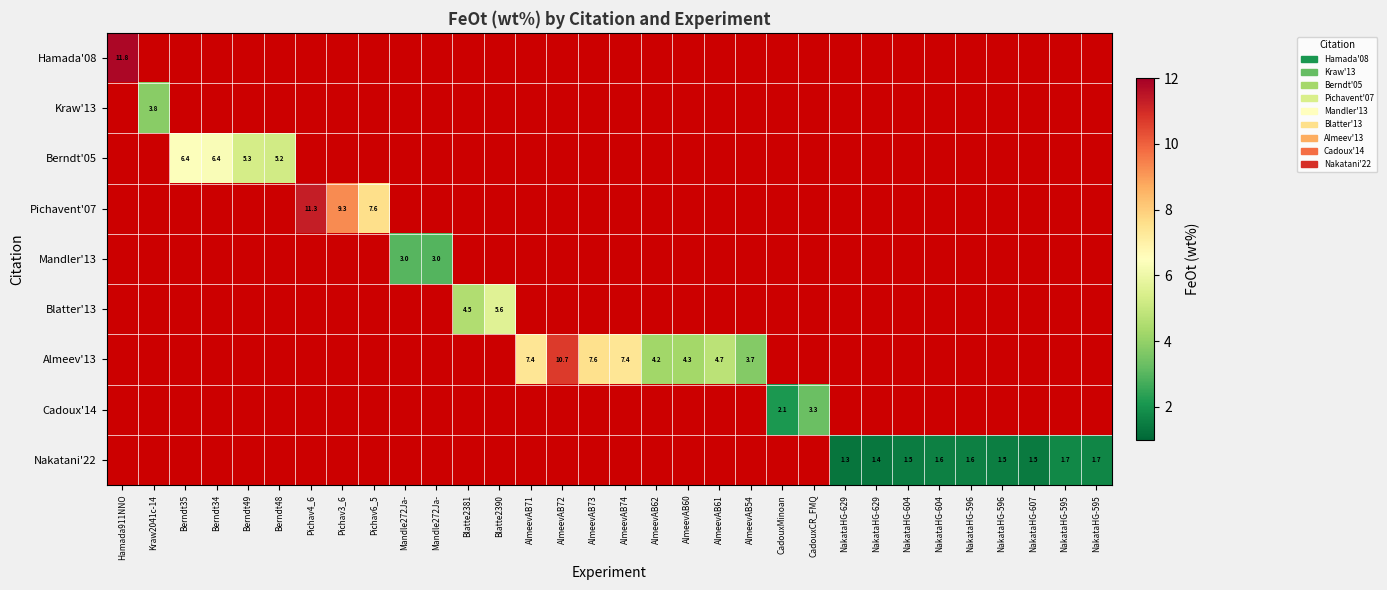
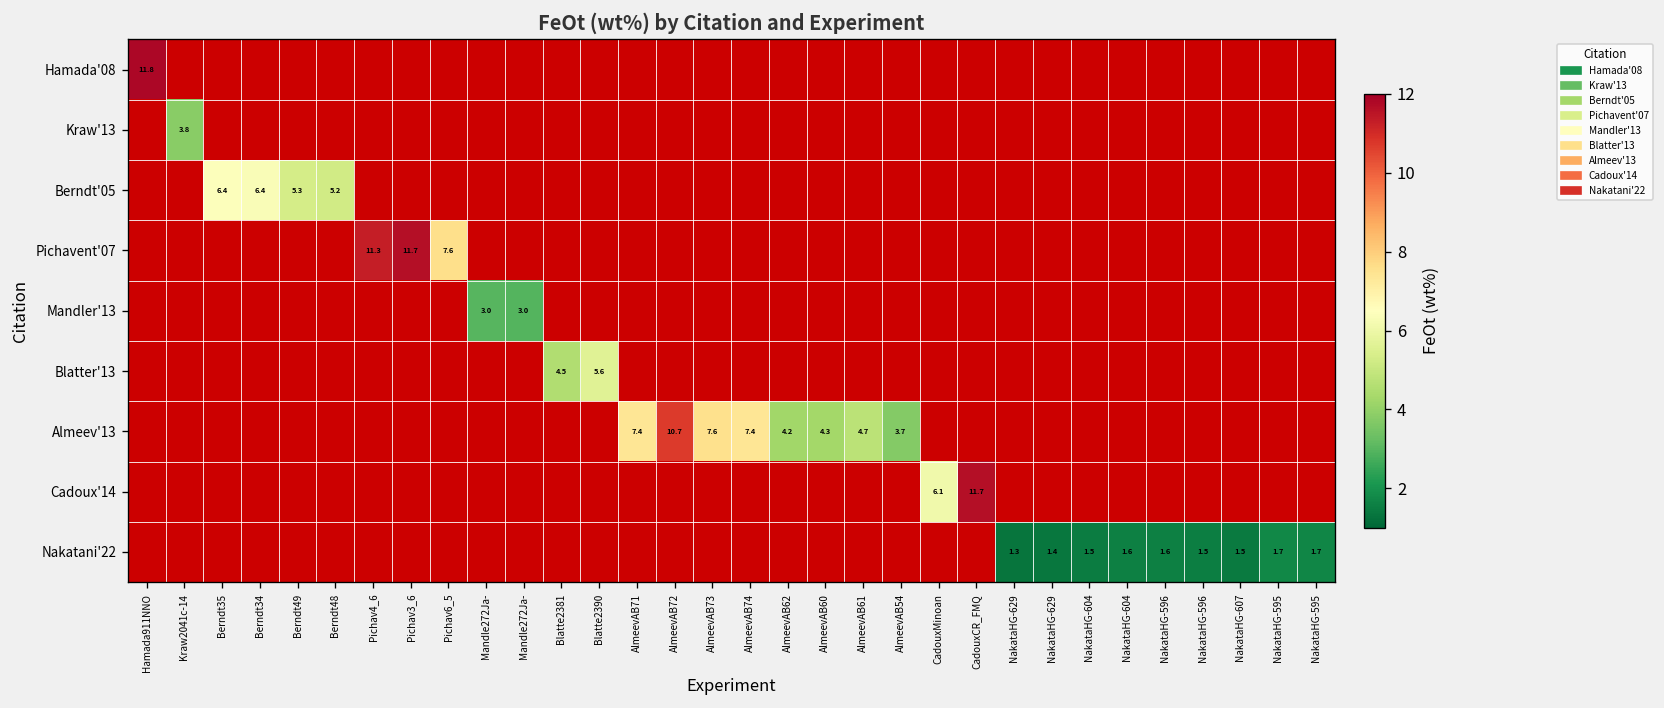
Pichavent'07, Pichav3_6: 9.3 -> 11.7
Cadoux'14, CadouxMinoan: 2.1 -> 6.1
Cadoux'14, CadouxCR_FMQ: 3.3 -> 11.7
